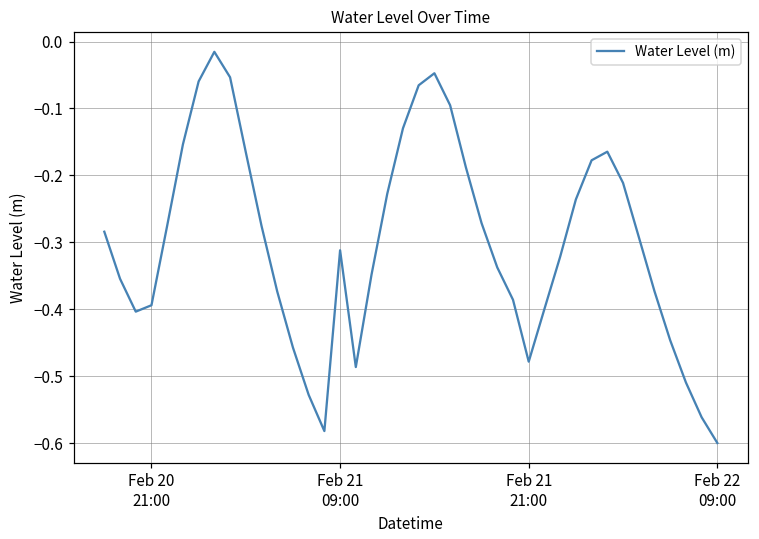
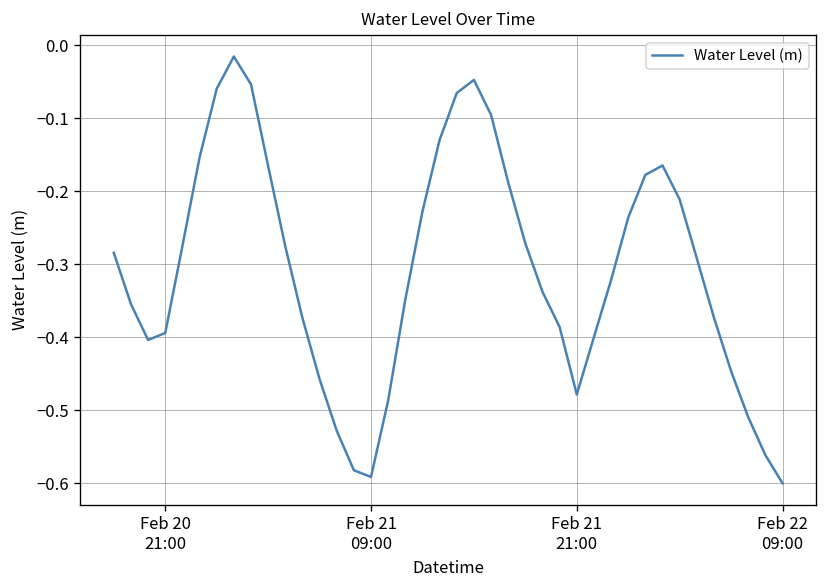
Feb 21 09:00: -0.31 -> -0.59
